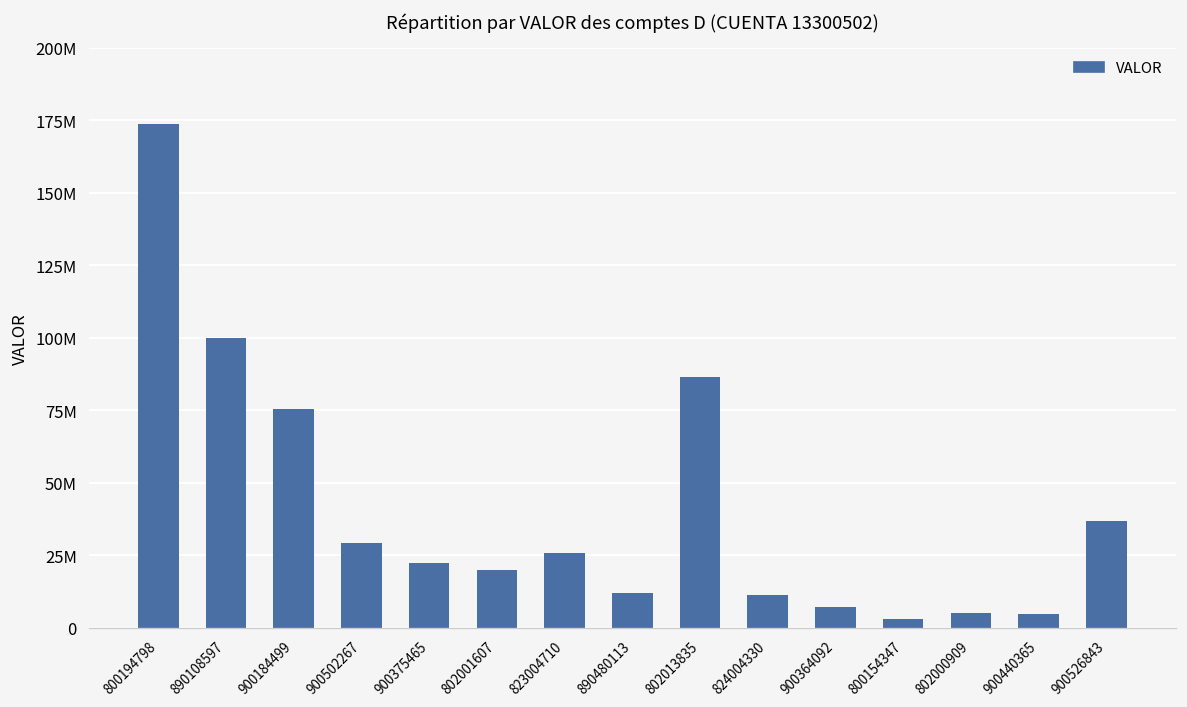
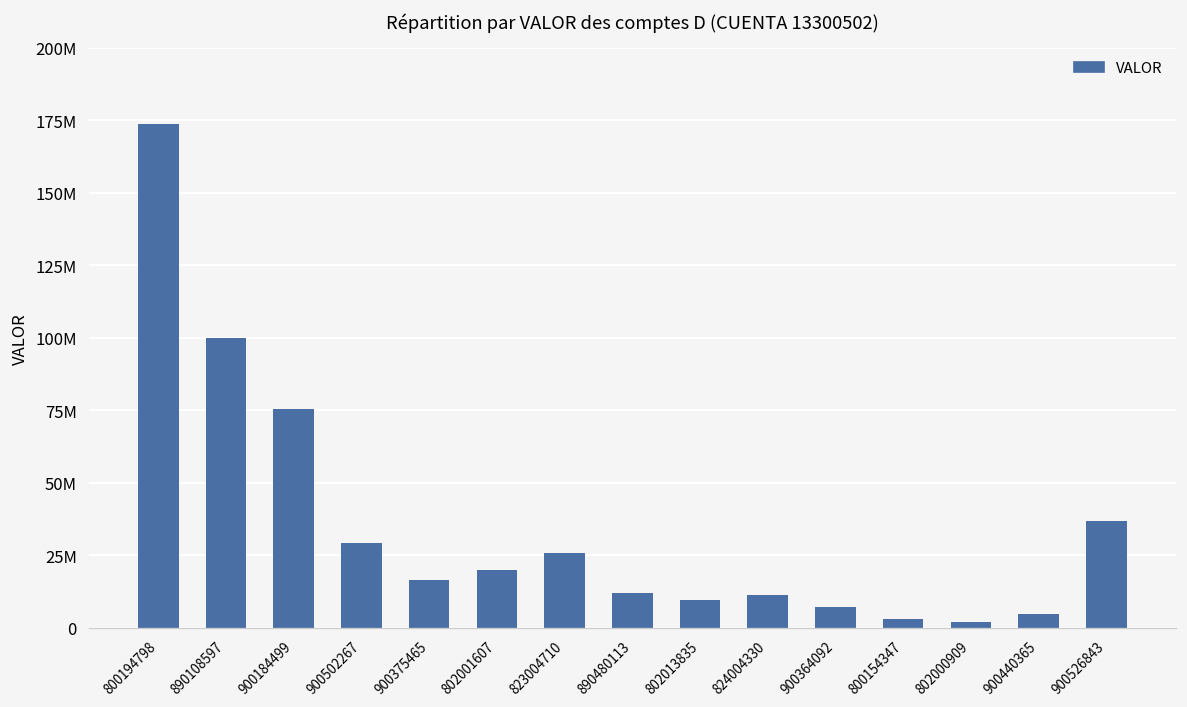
900375465: 22000000 -> 16000000
802013835: 87000000 -> 10000000
802000909: 5000000 -> 2000000
